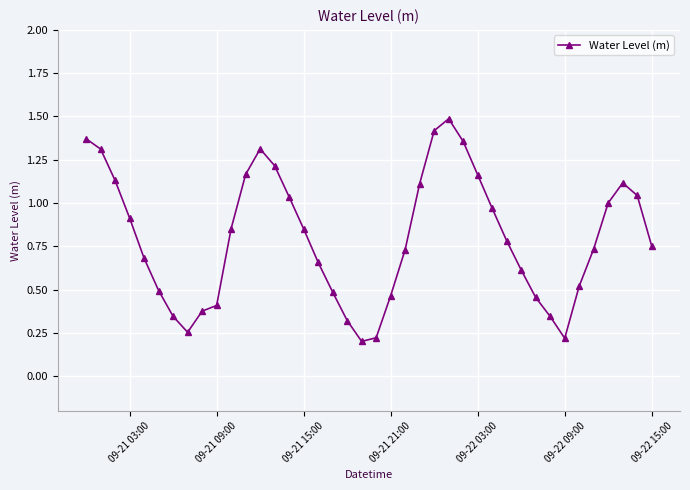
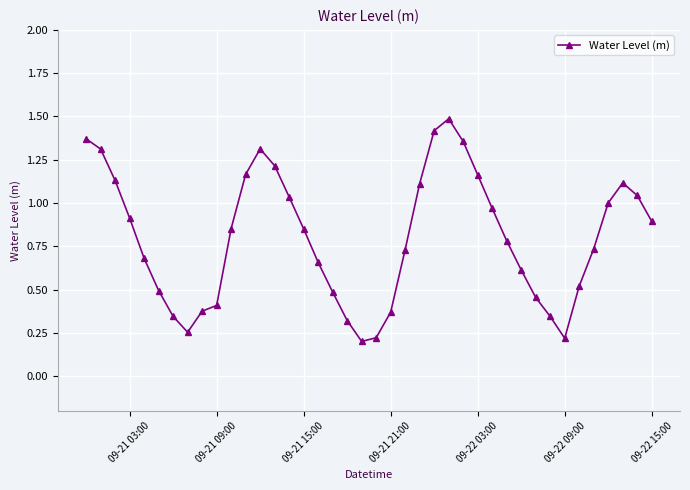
09-21 21:00: 0.47 -> 0.37
09-22 15:00: 0.75 -> 0.89
